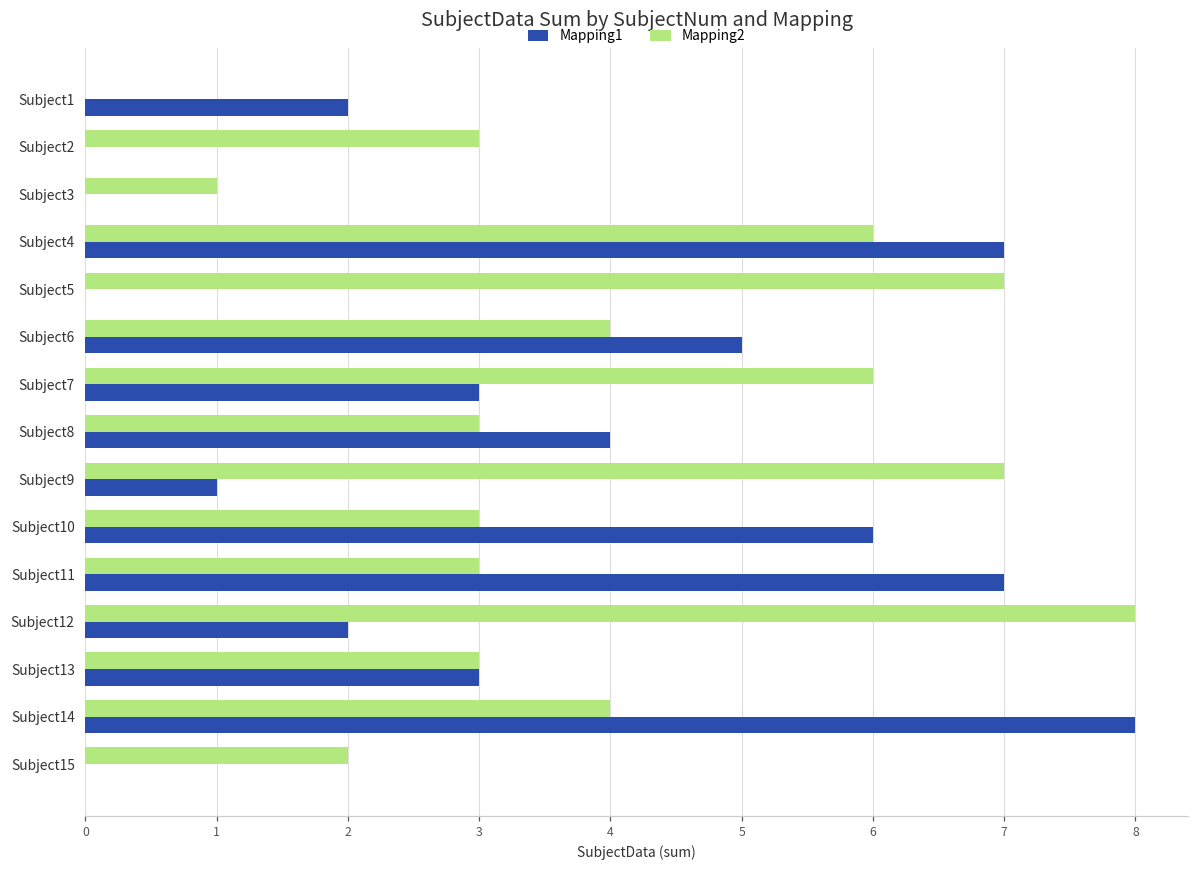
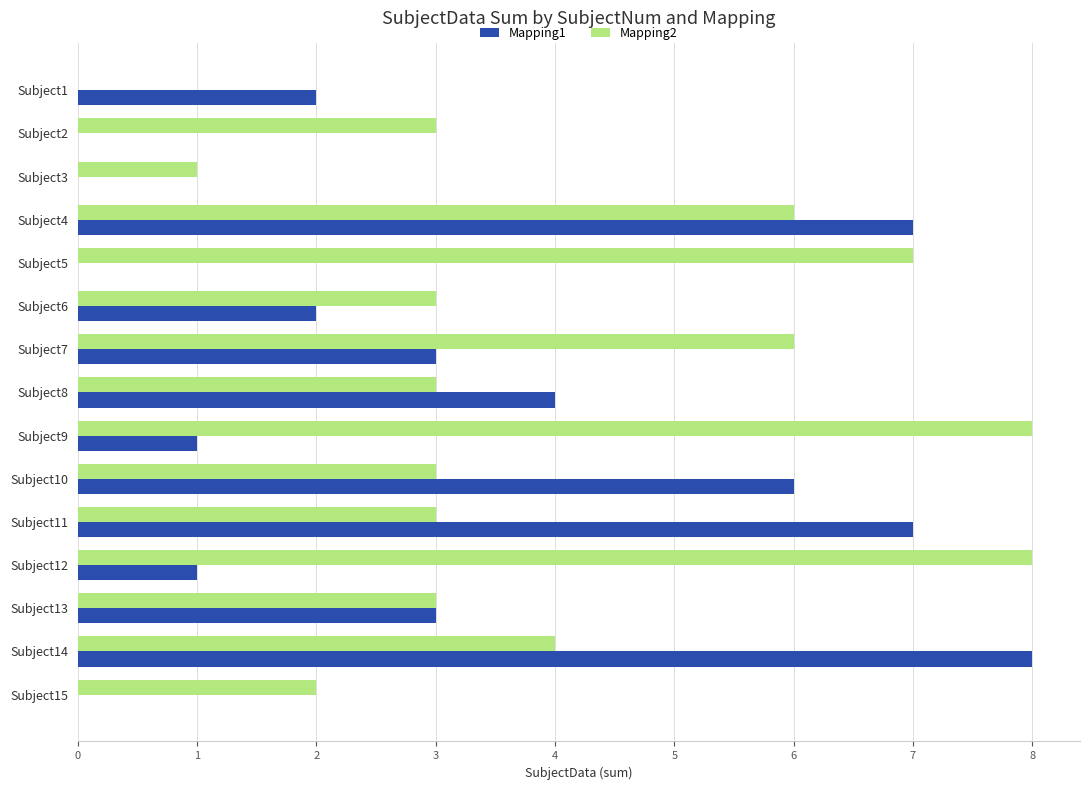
Mapping2, Subject6: 4 -> 3
Mapping1, Subject6: 5 -> 2
Mapping2, Subject9: 7 -> 8
Mapping1, Subject12: 2 -> 1
